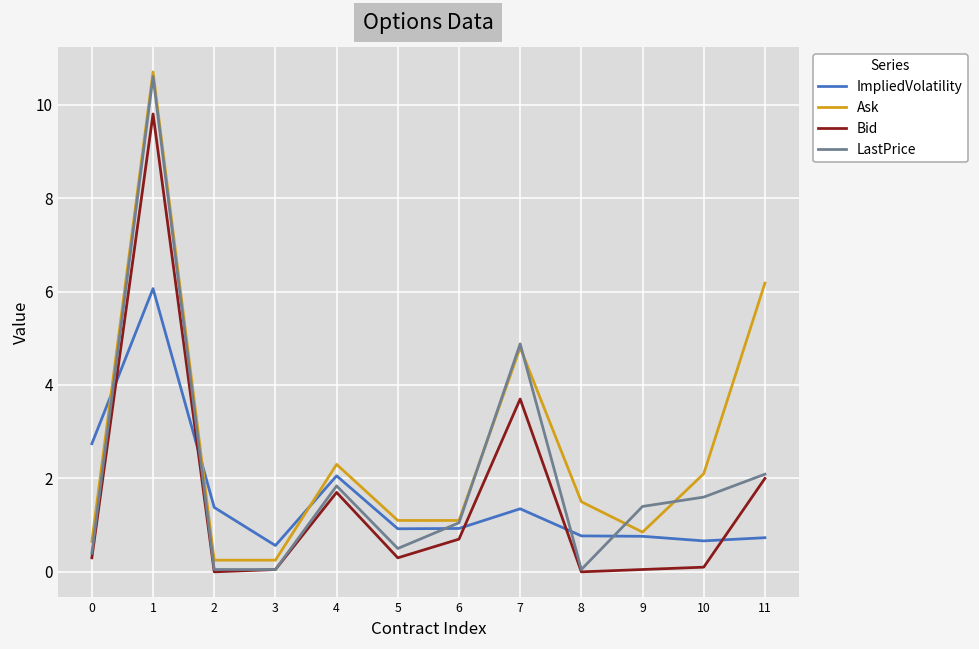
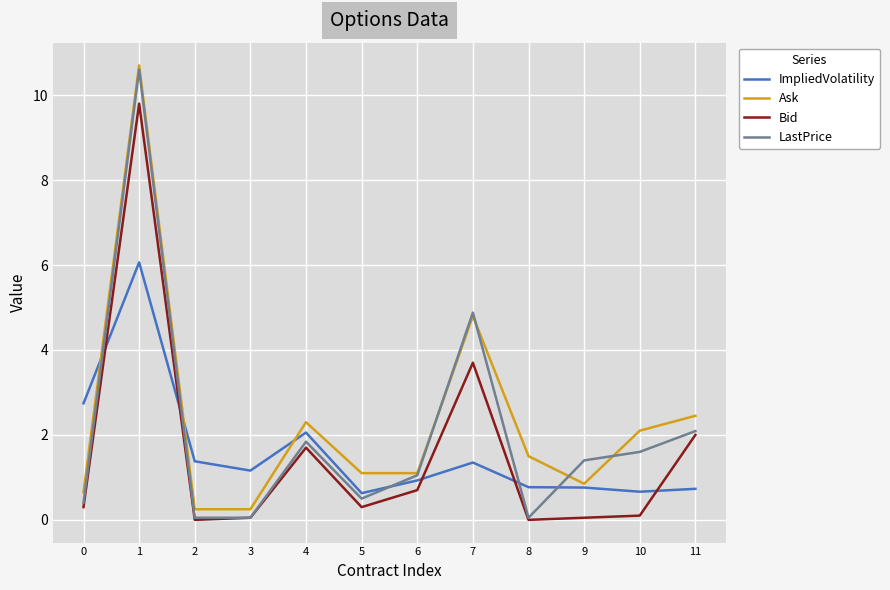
ImpliedVolatility, 3: 0.6 -> 1.2
ImpliedVolatility, 5: 0.9 -> 0.6
Ask, 11: 6.2 -> 2.5
